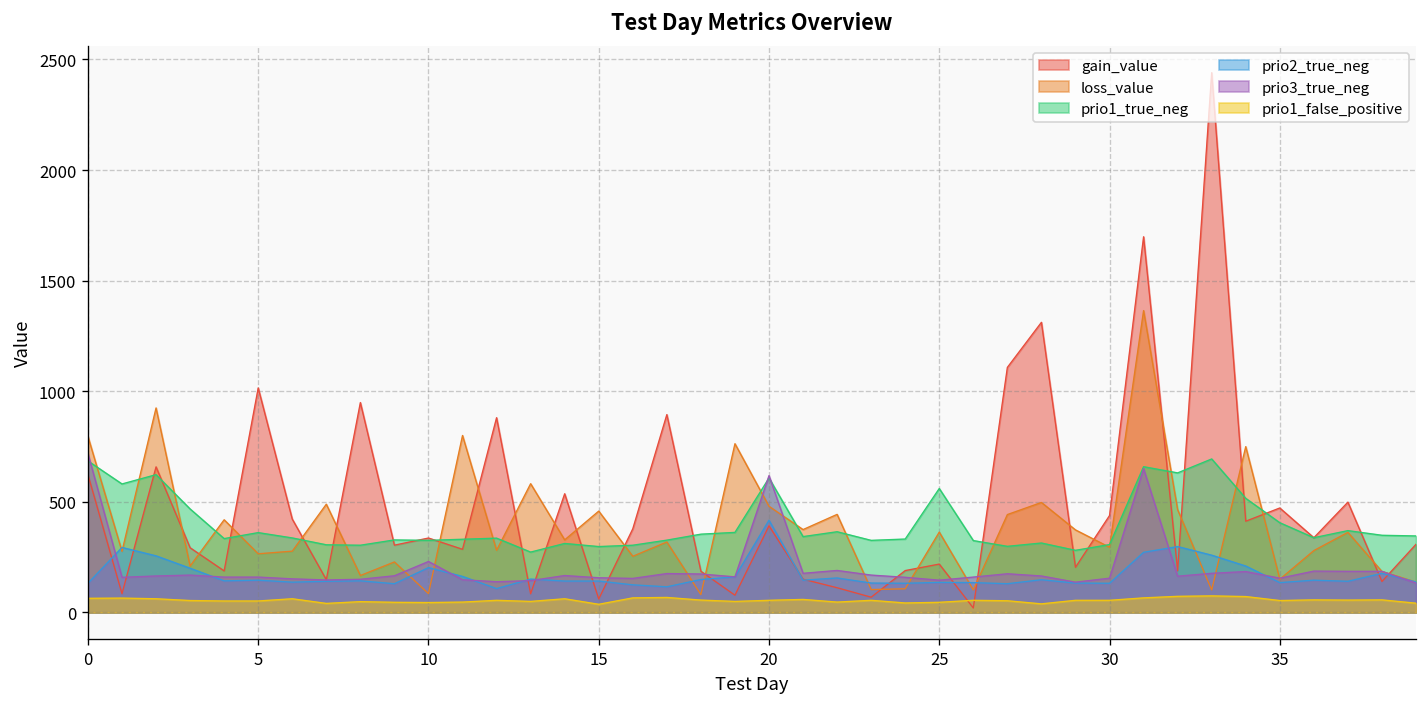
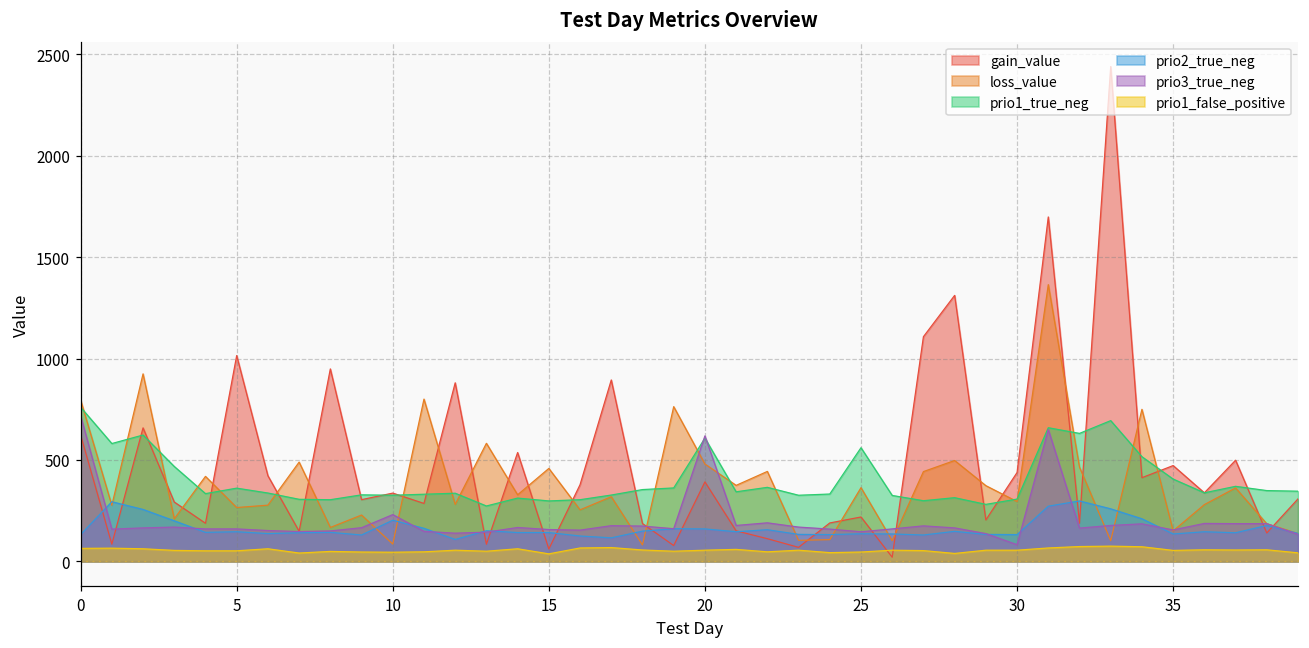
prio1_true_neg, 0: 690 -> 760
prio2_true_neg, 20: 420 -> 160
prio3_true_neg, 30: 160 -> 80
